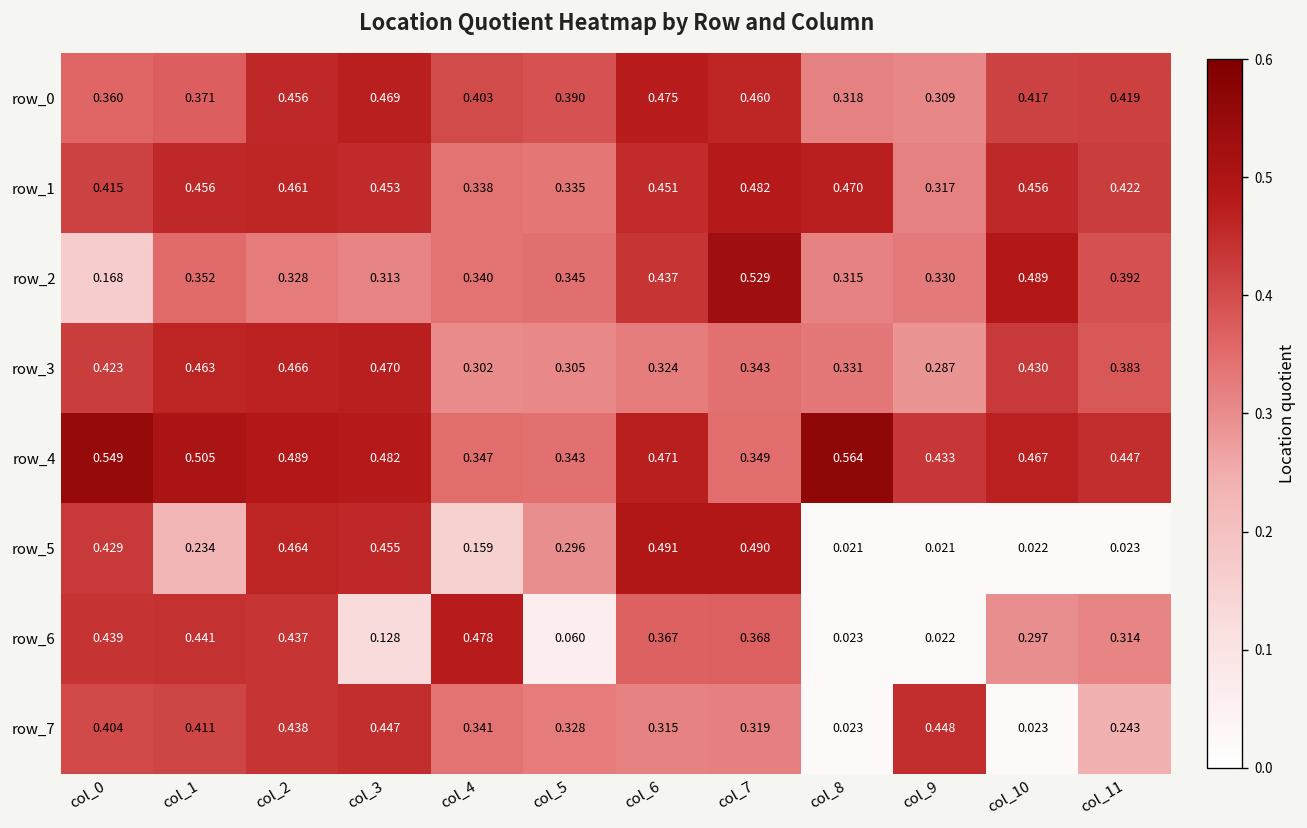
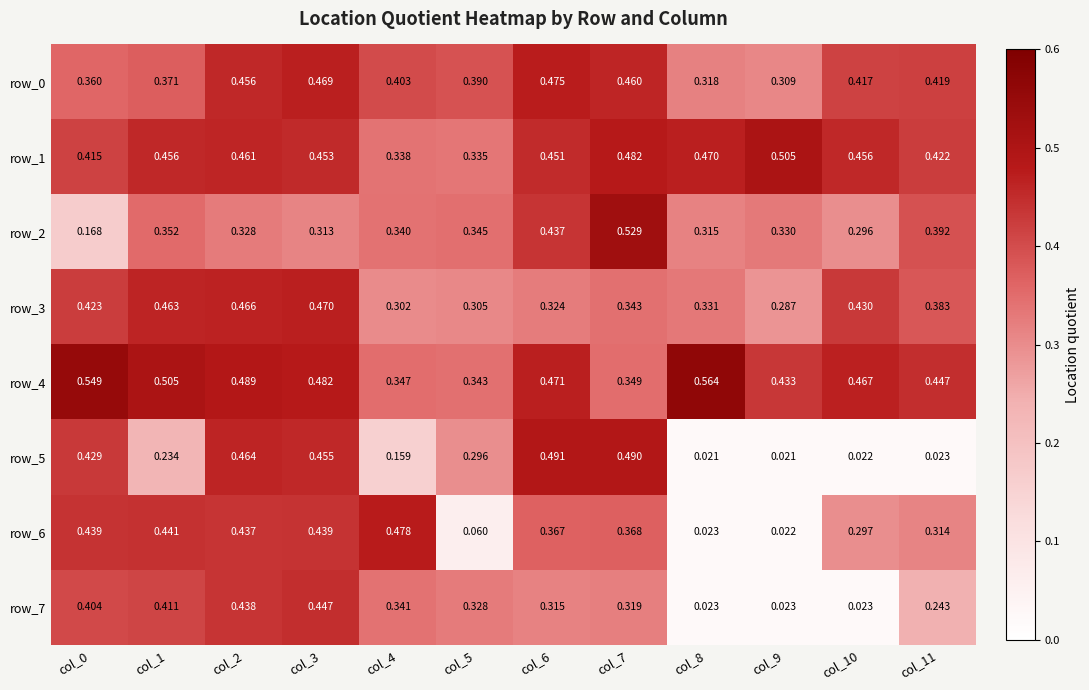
row_1, col_9: 0.317 -> 0.505
row_2, col_10: 0.489 -> 0.296
row_6, col_3: 0.128 -> 0.439
row_7, col_9: 0.448 -> 0.023
